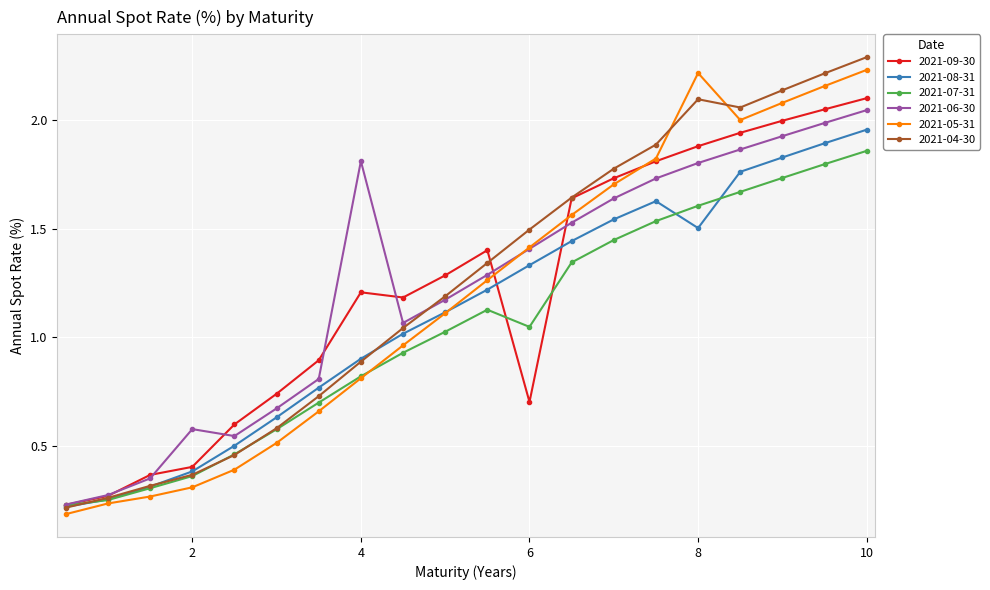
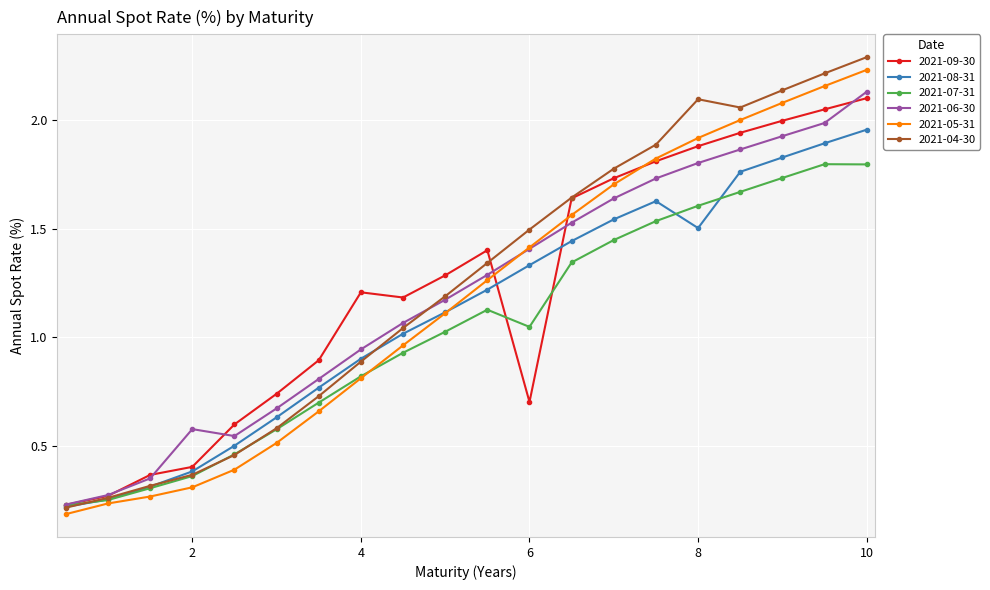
2021-06-30, 4: 1.81 -> 0.94
2021-05-31, 8: 2.22 -> 1.92
2021-07-31, 10: 1.86 -> 1.80
2021-06-30, 10: 2.05 -> 2.13
